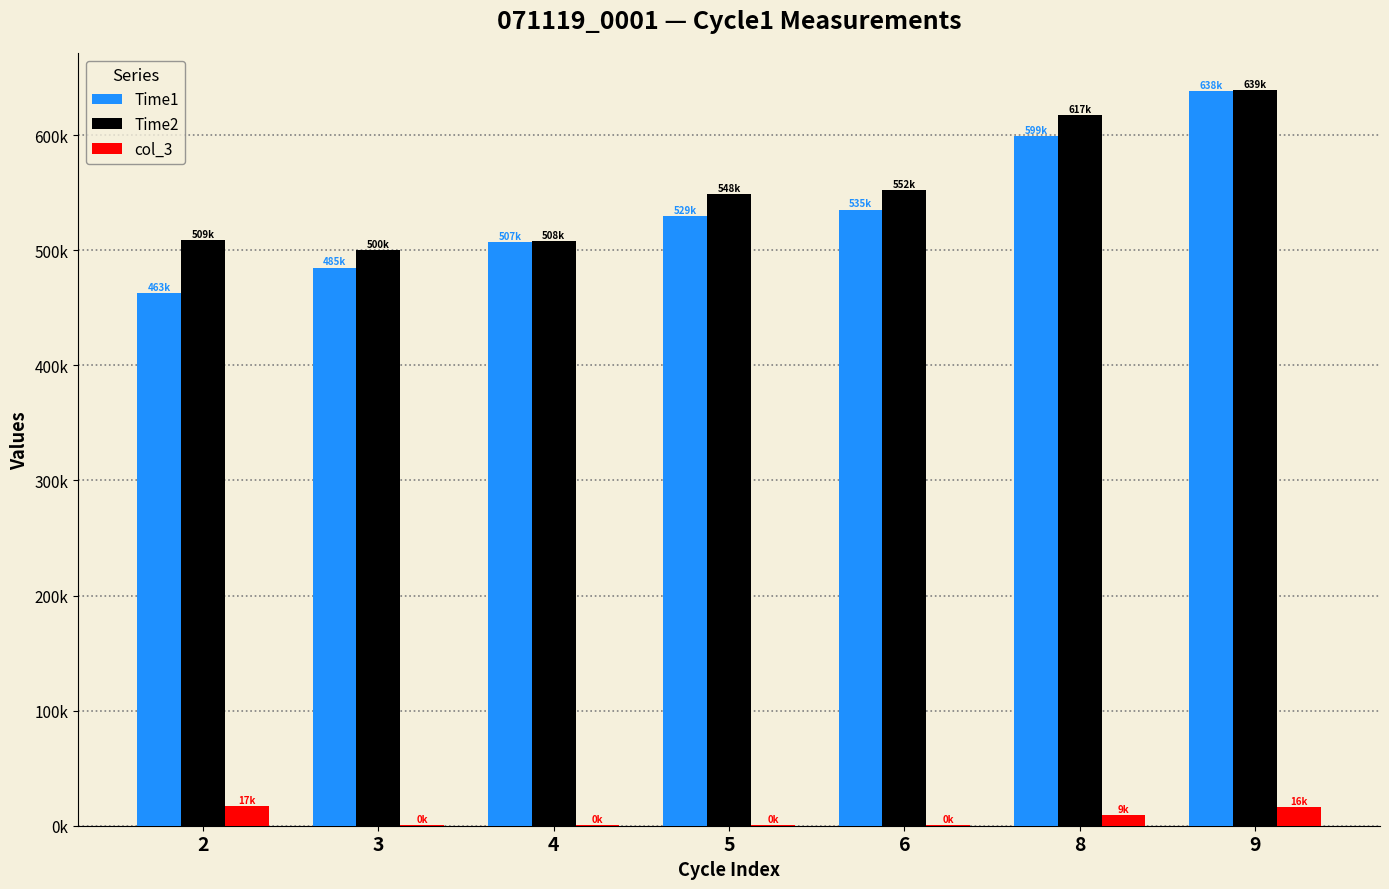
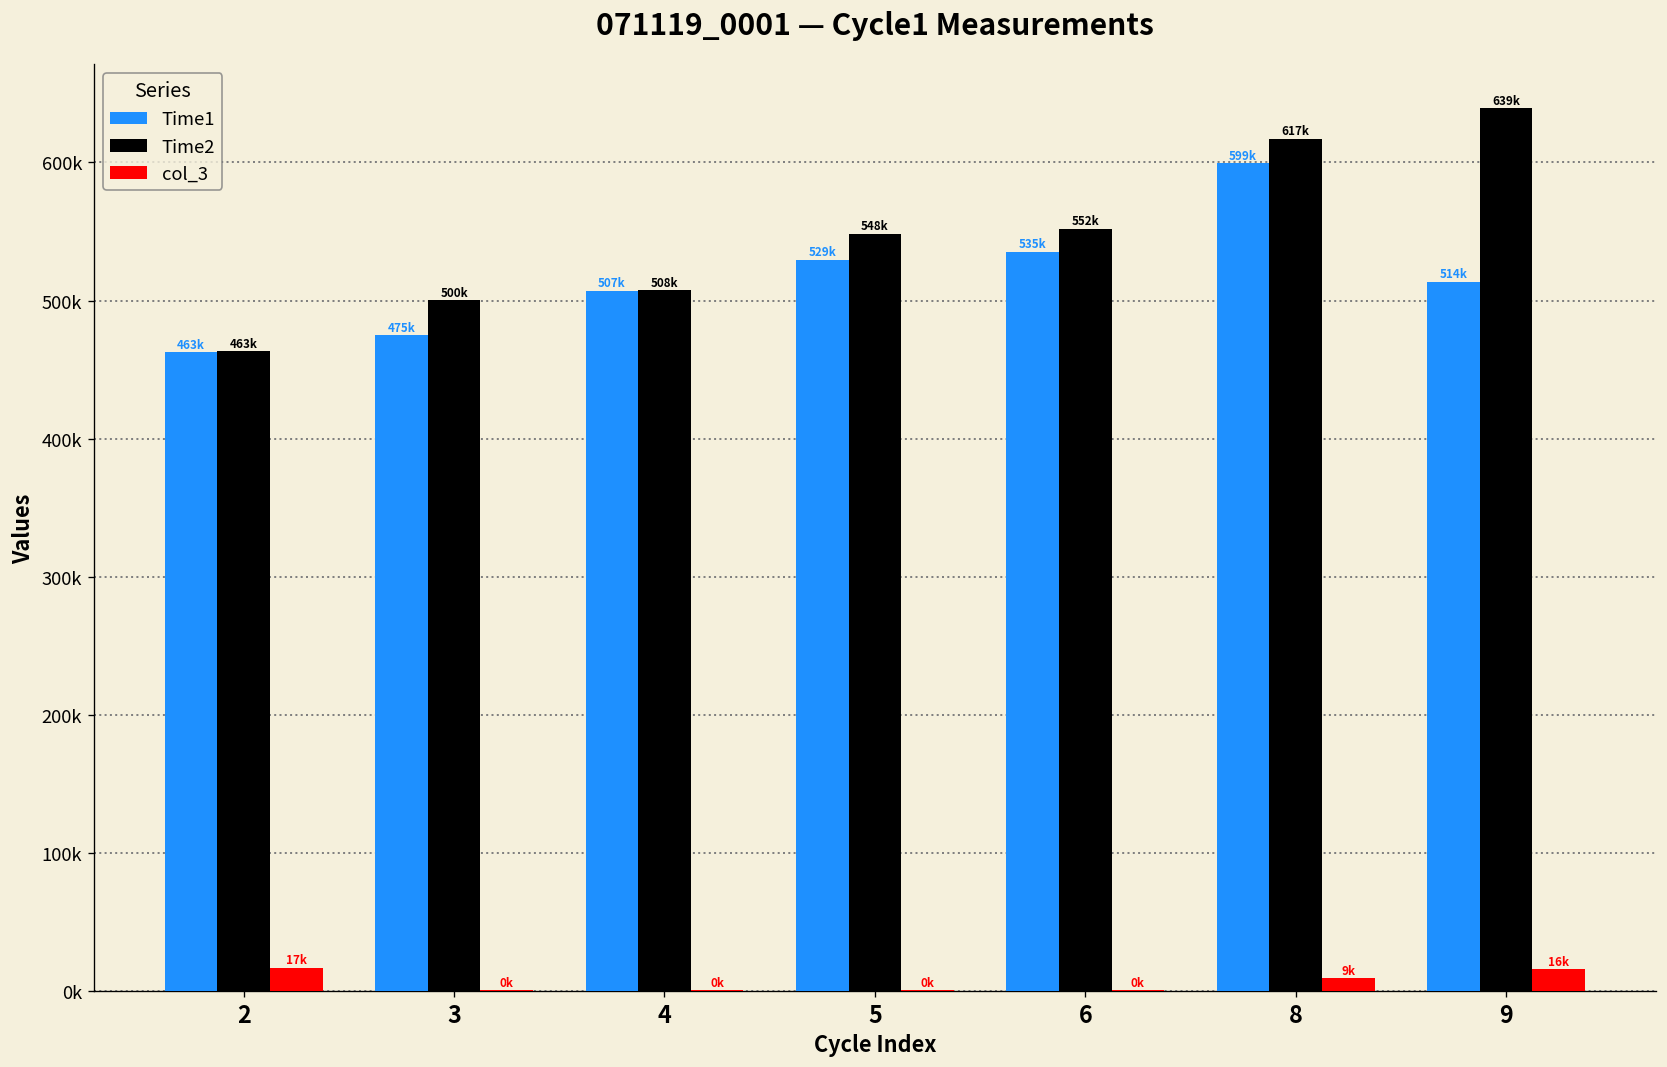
Time2, 2: 509k -> 463k
Time1, 3: 485k -> 475k
Time1, 9: 638k -> 514k
